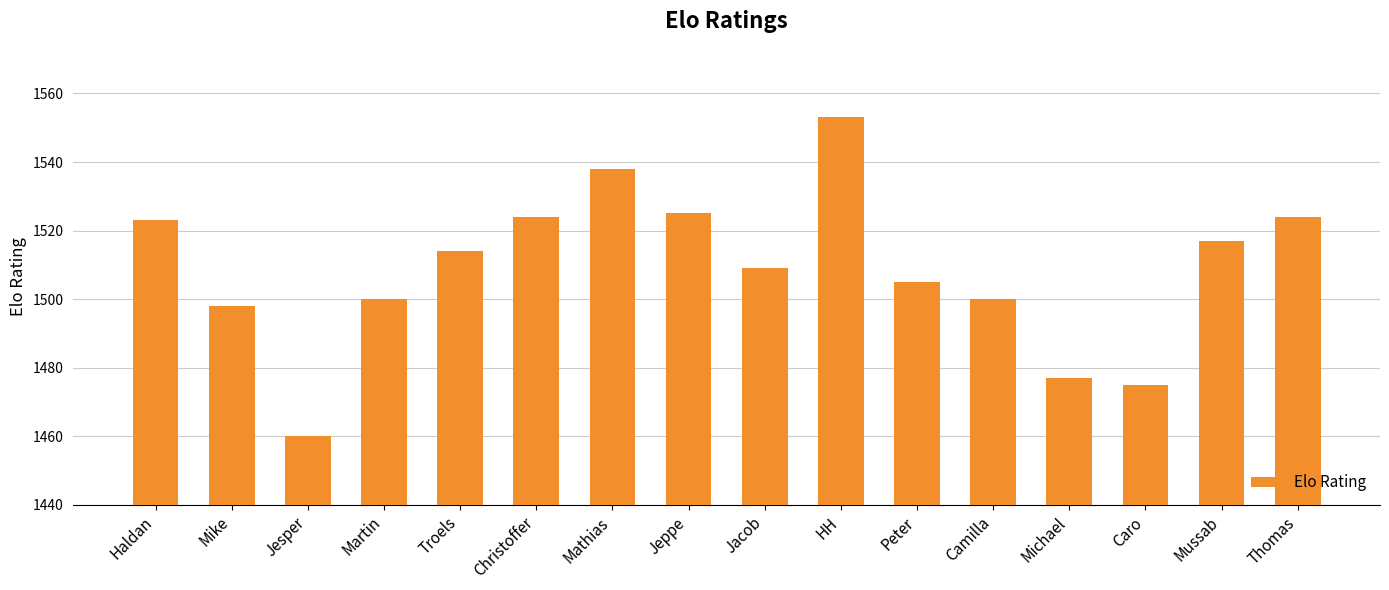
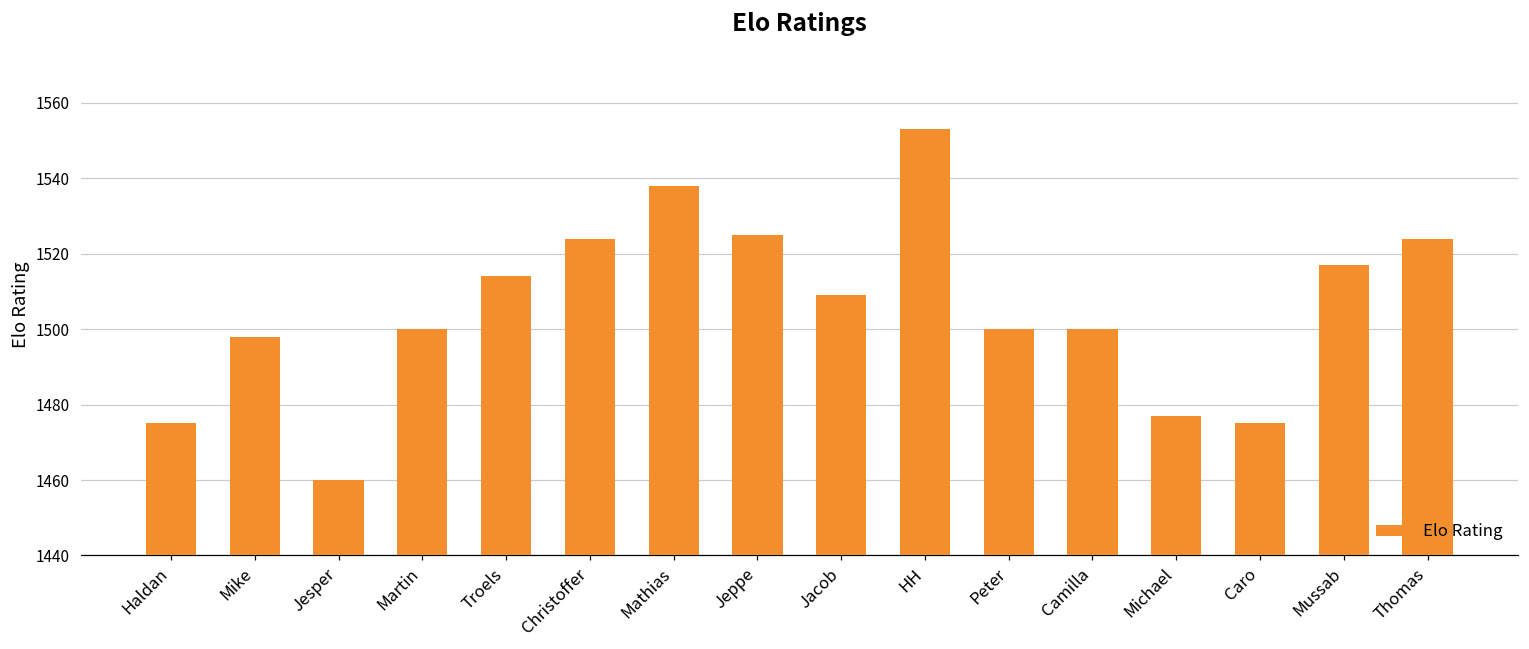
Haldan: 1523 -> 1475
Peter: 1505 -> 1500
